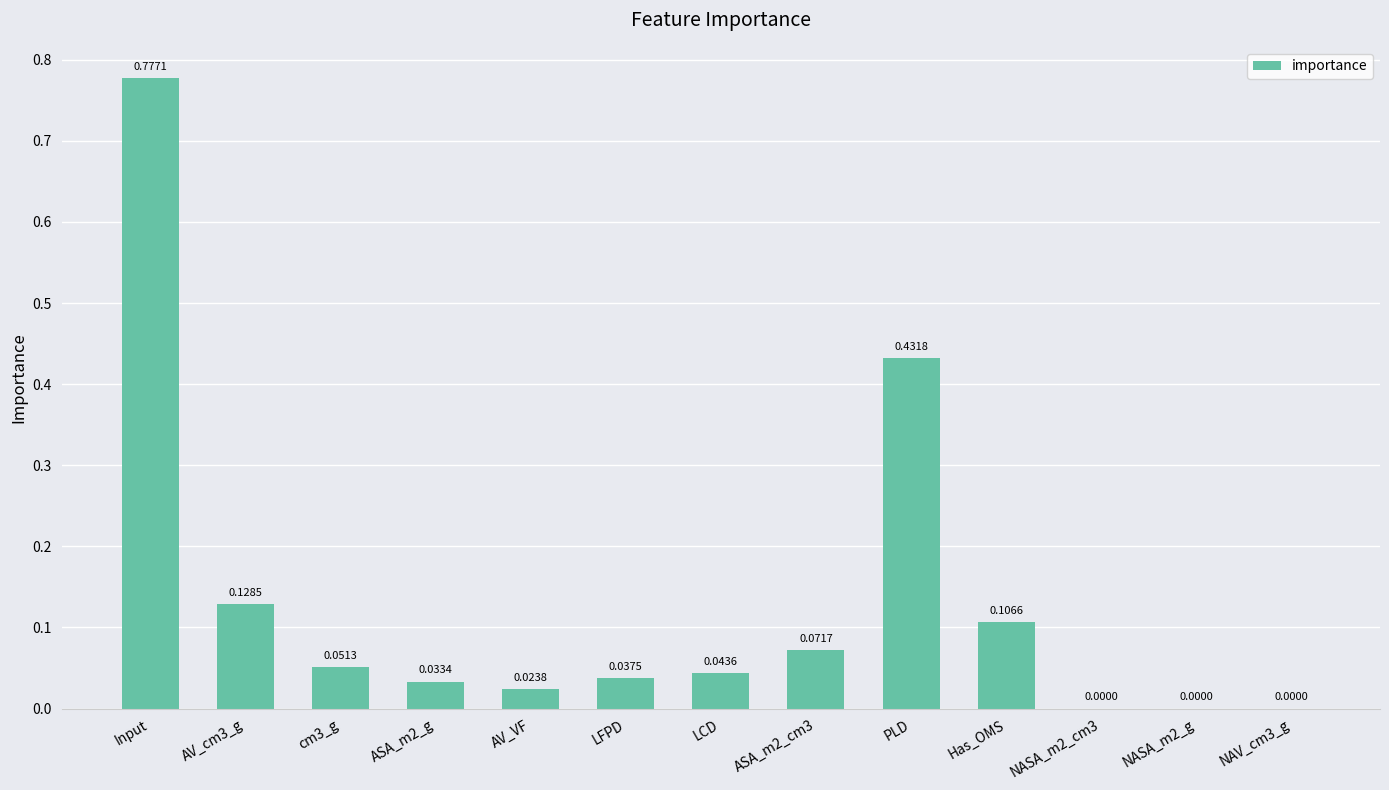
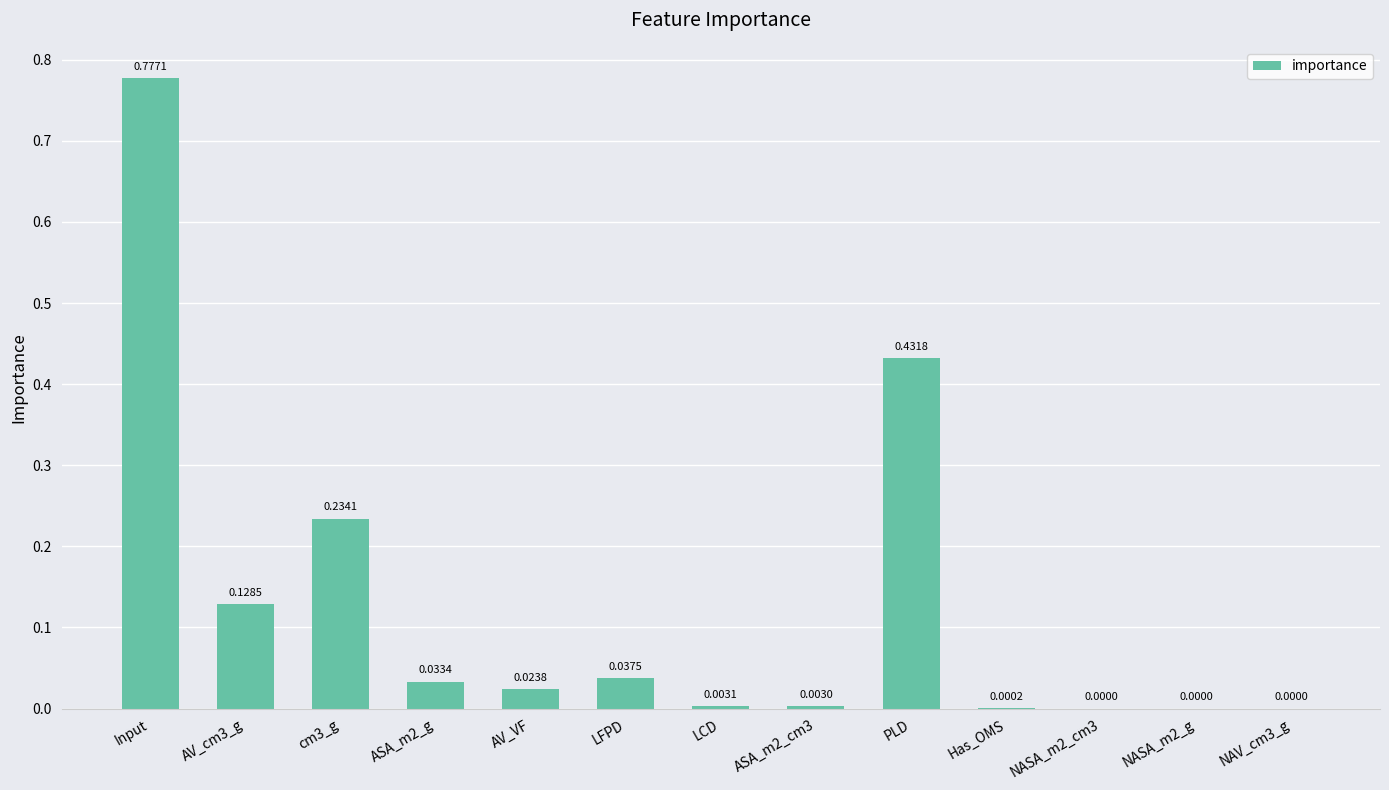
cm3_g: 0.0513 -> 0.2341
LCD: 0.0436 -> 0.0031
ASA_m2_cm3: 0.0717 -> 0.0030
Has_OMS: 0.1066 -> 0.0002
